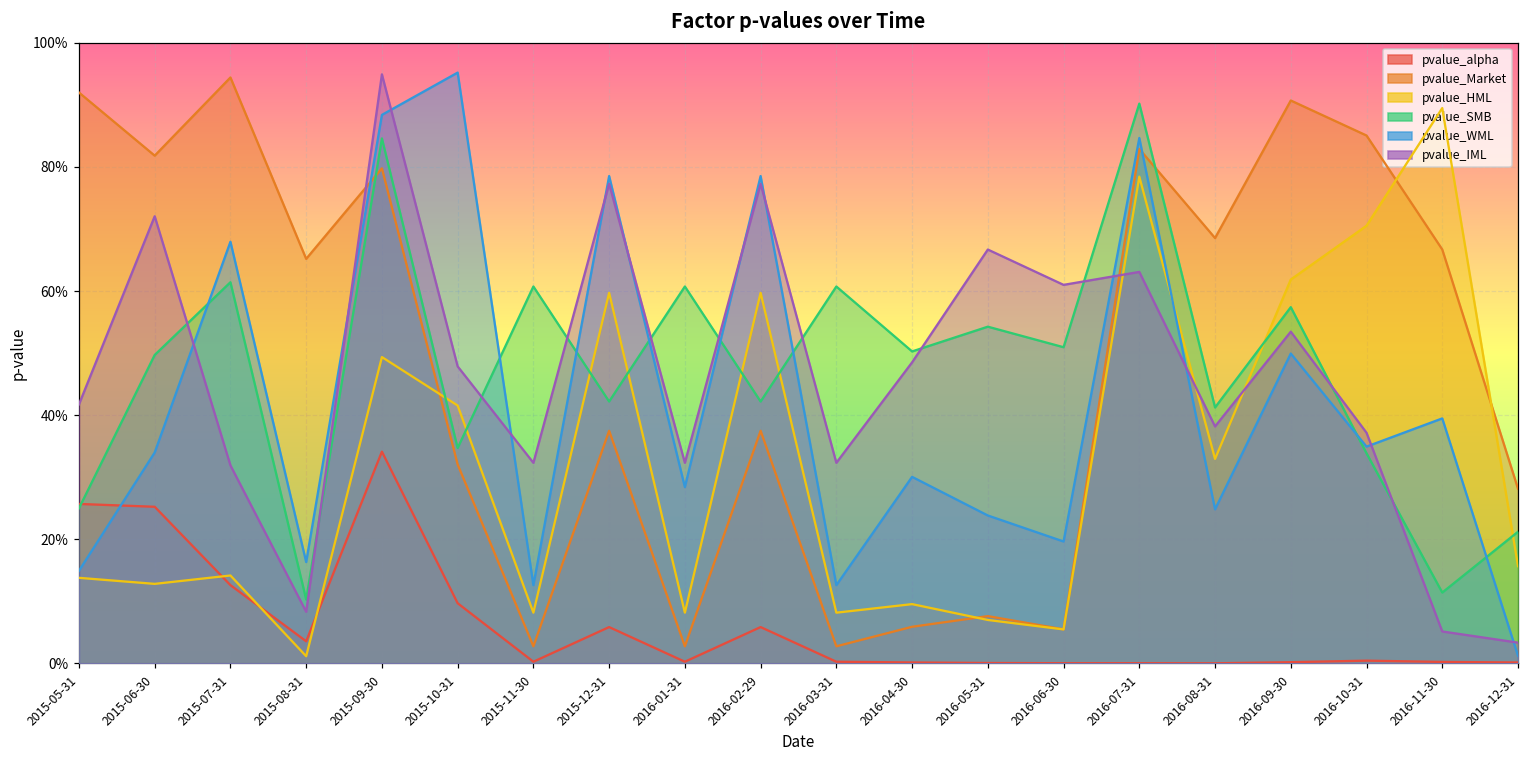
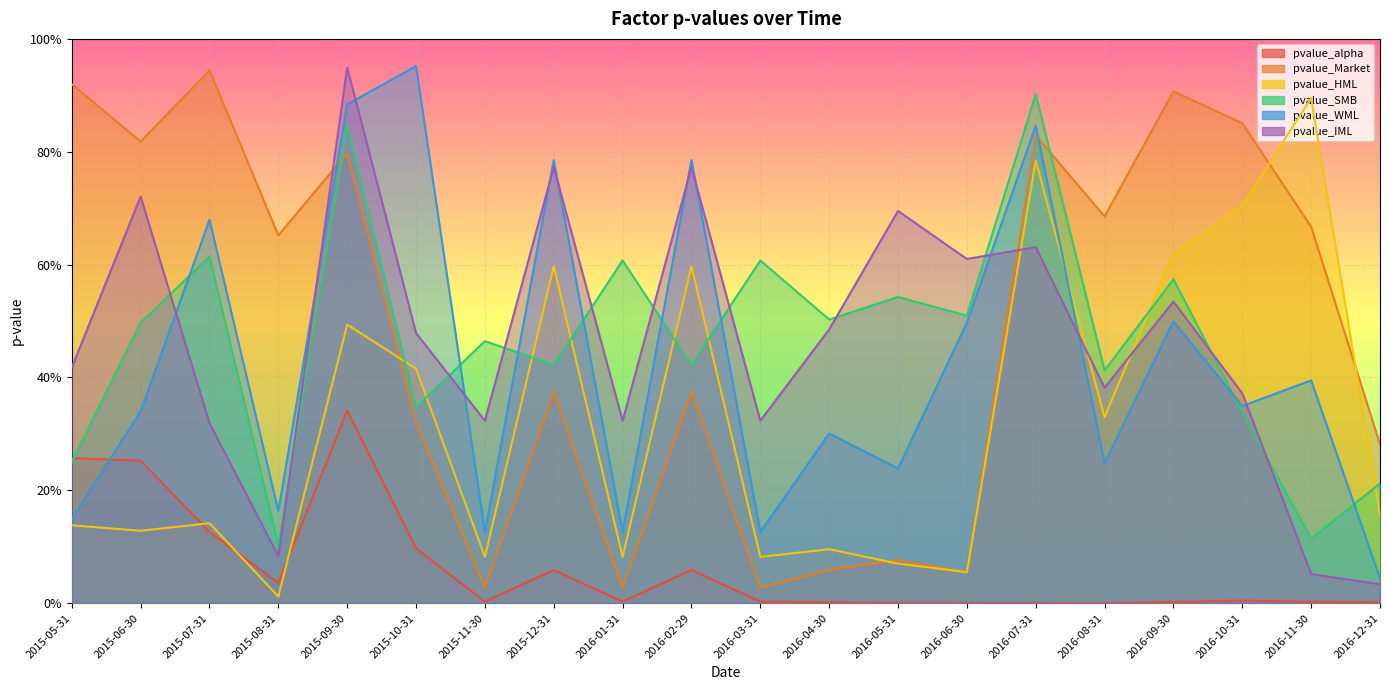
pvalue_SMB, 2015-11-30: 61% -> 46%
pvalue_WML, 2016-01-31: 28% -> 13%
pvalue_IML, 2016-05-31: 67% -> 69%
pvalue_WML, 2016-06-30: 20% -> 50%
pvalue_WML, 2016-12-31: 1% -> 4%
